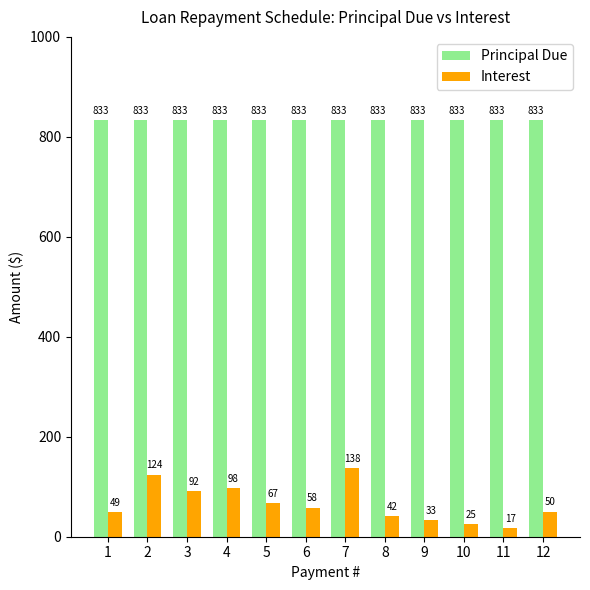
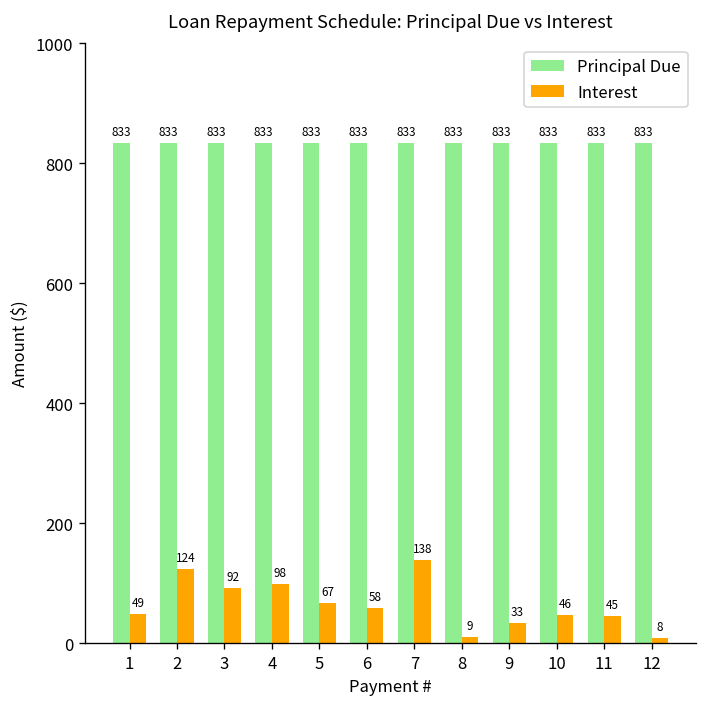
Interest, 8: 42 -> 9
Interest, 10: 25 -> 46
Interest, 11: 17 -> 45
Interest, 12: 50 -> 8
